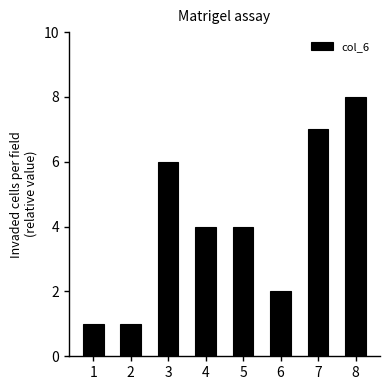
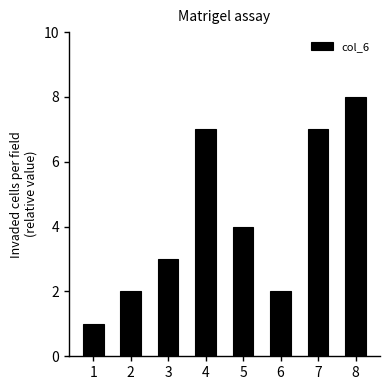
2: 1 -> 2
3: 6 -> 3
4: 4 -> 7
